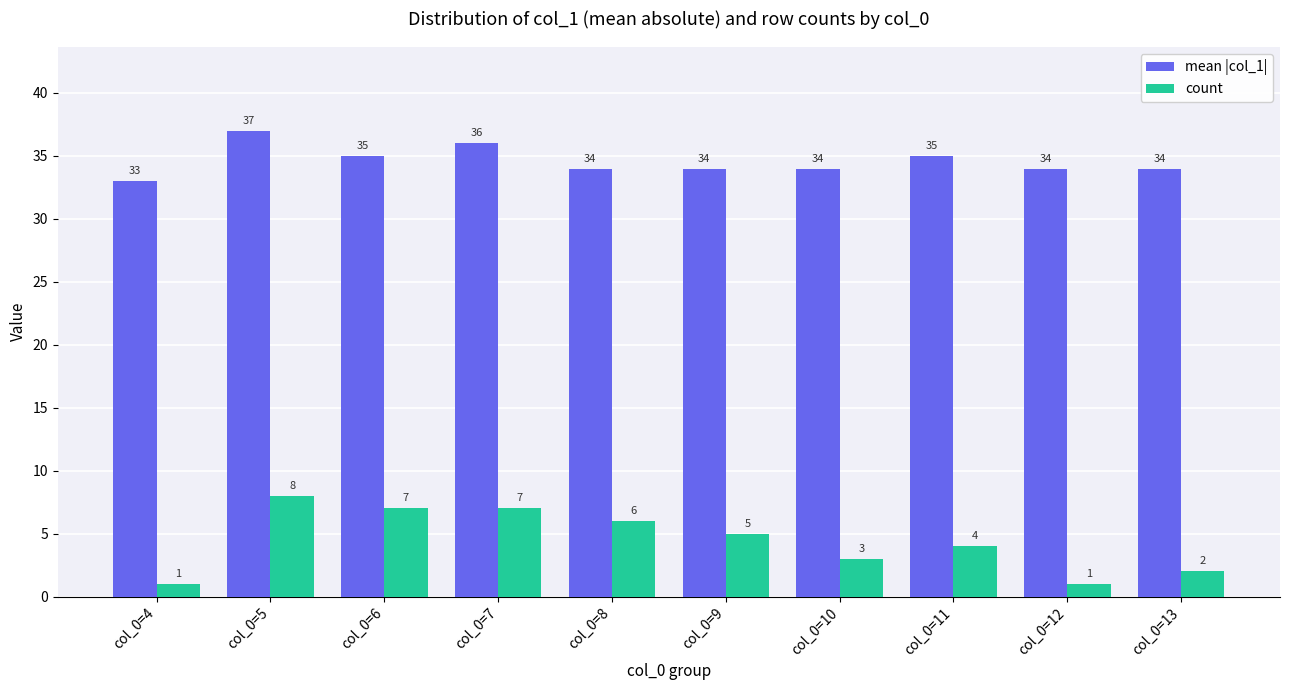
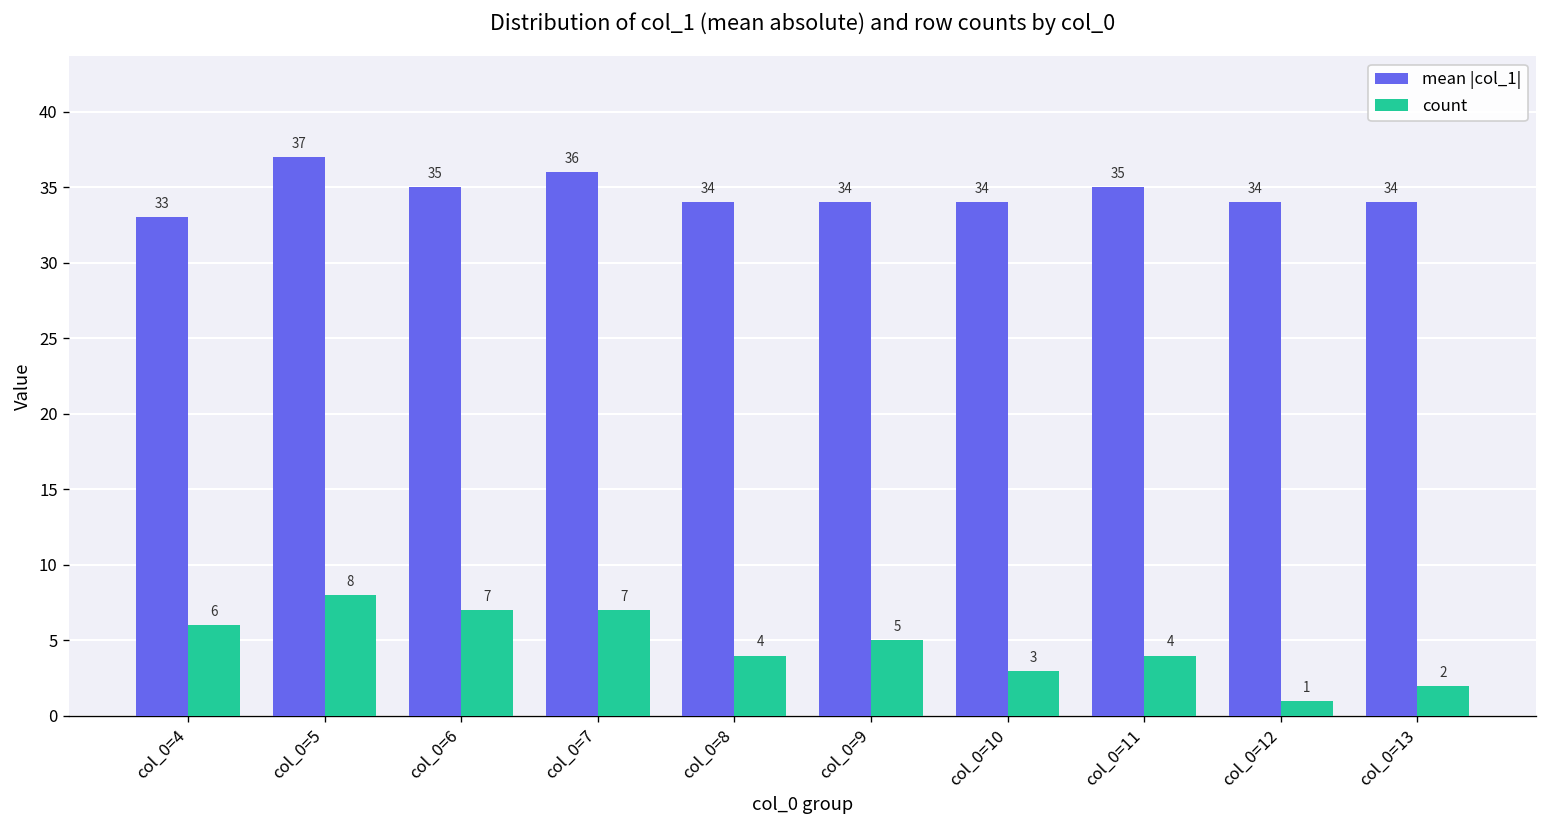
count, col_0=4: 1 -> 6
count, col_0=8: 6 -> 4
